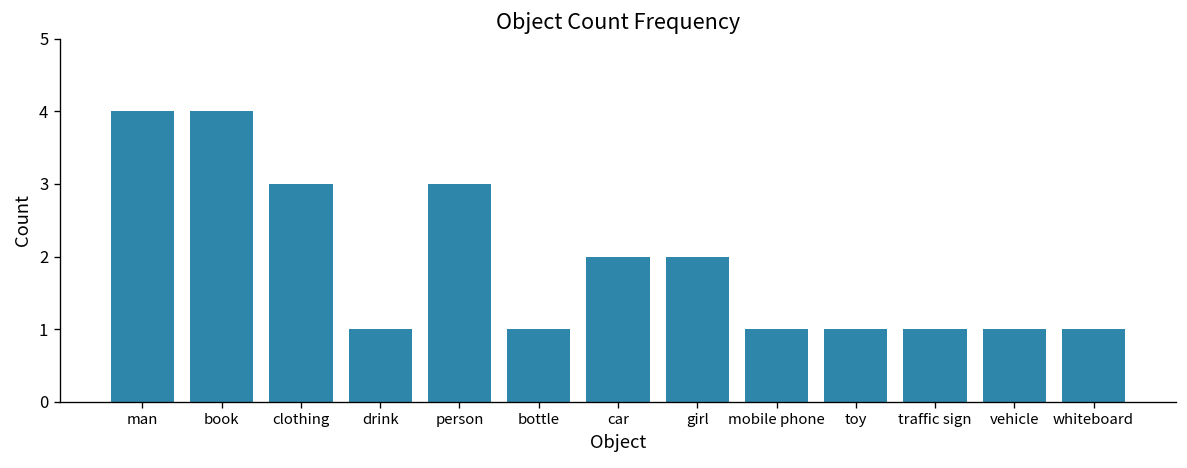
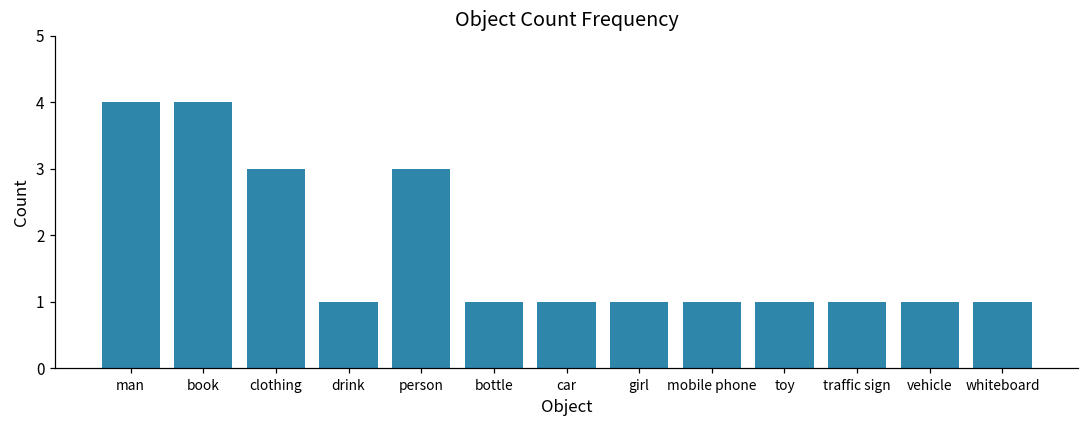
car: 2 -> 1
girl: 2 -> 1
